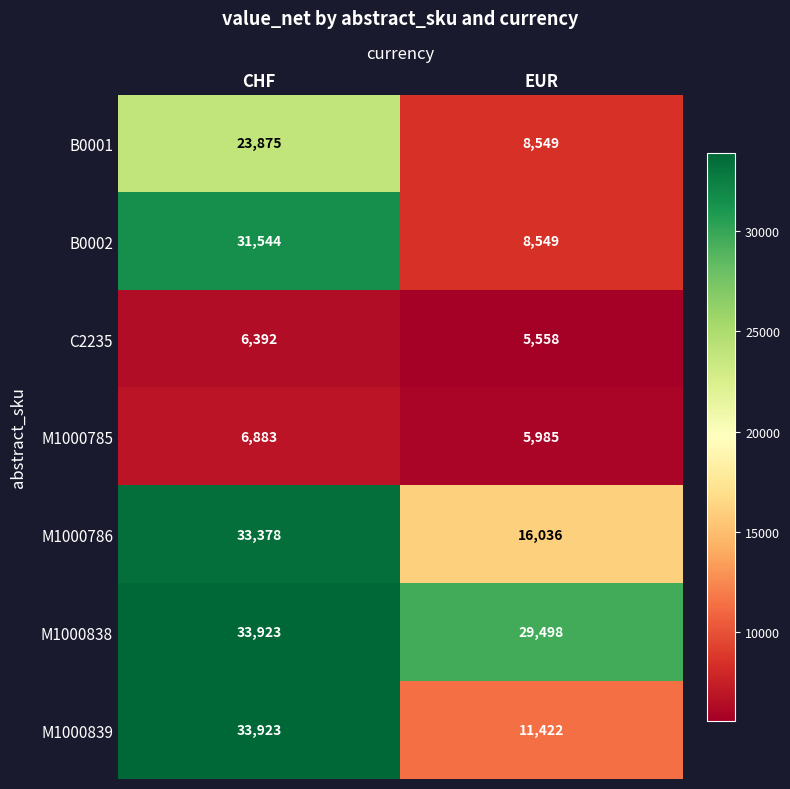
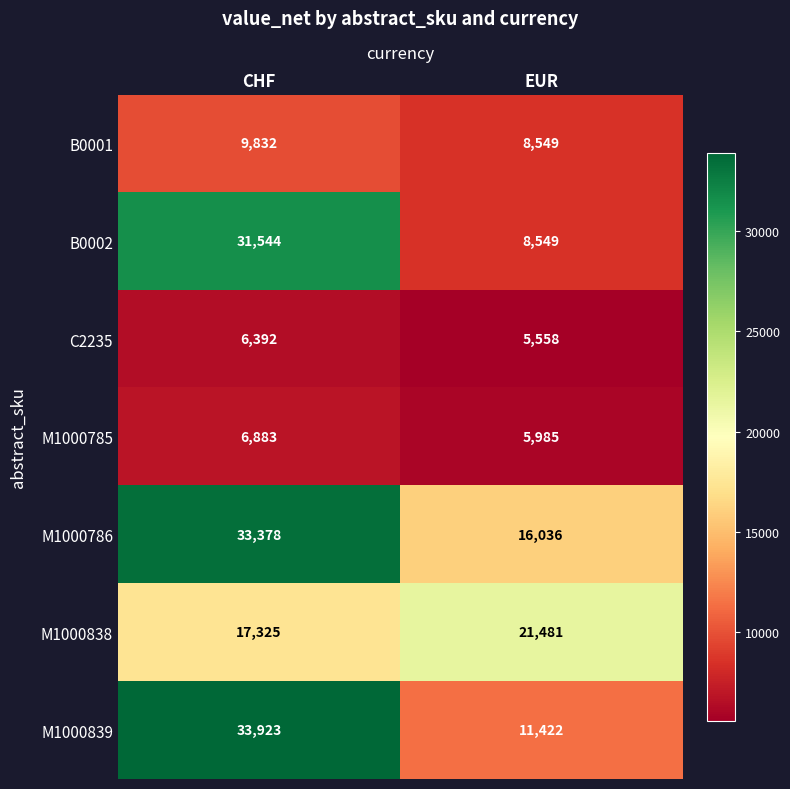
B0001, CHF: 23,875 -> 9,832
M1000838, CHF: 33,923 -> 17,325
M1000838, EUR: 29,498 -> 21,481
